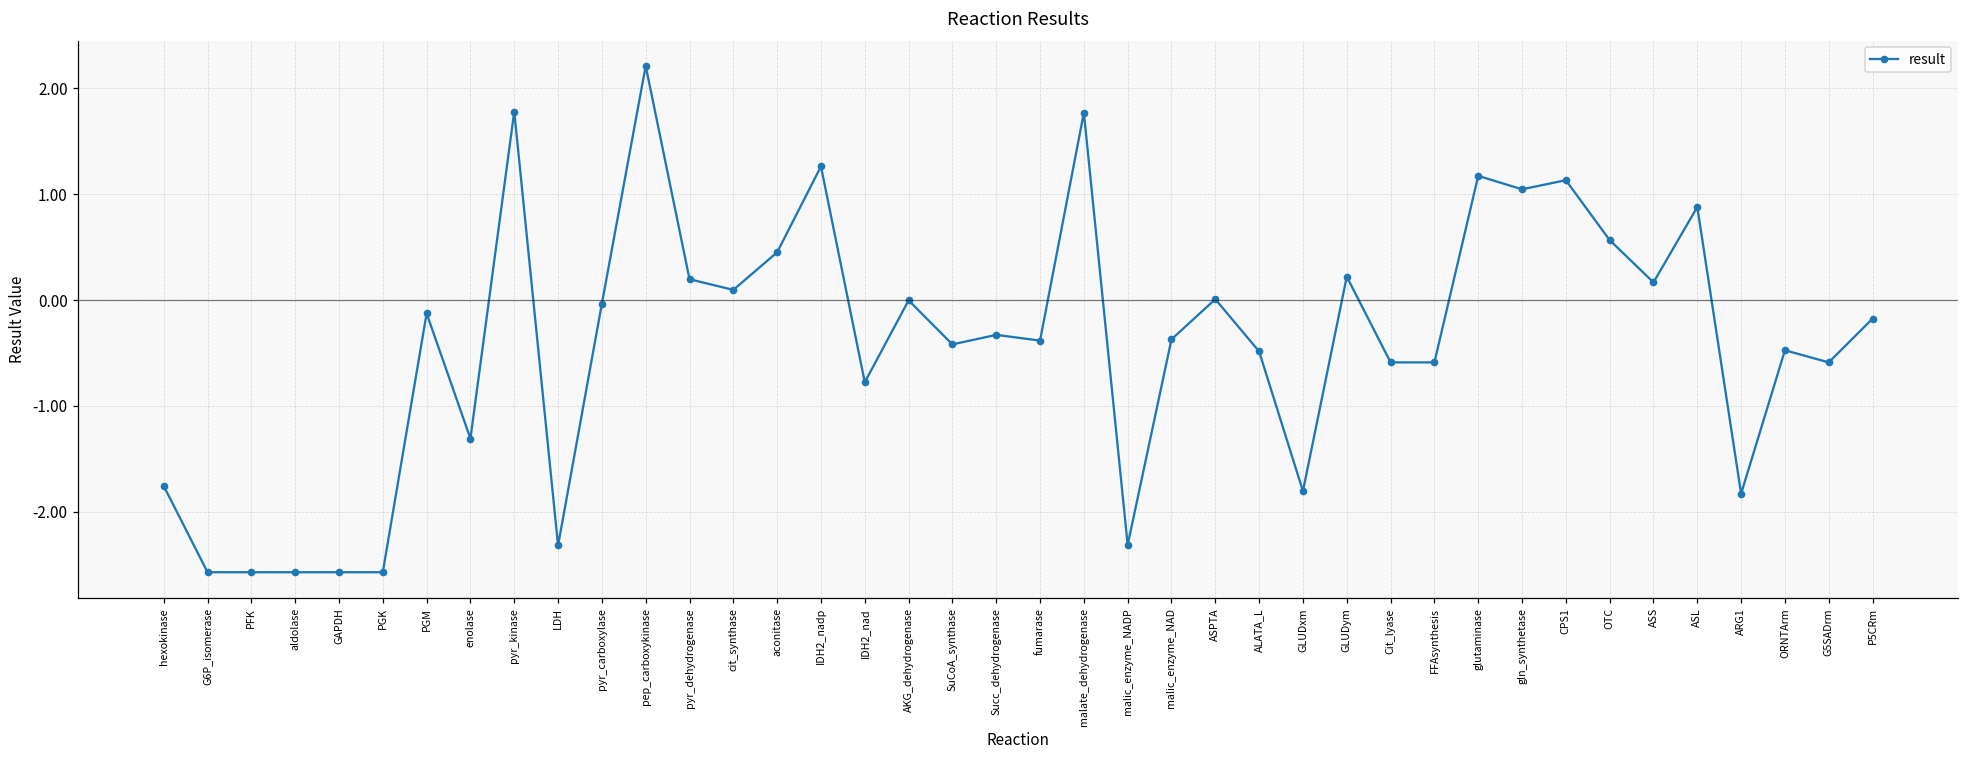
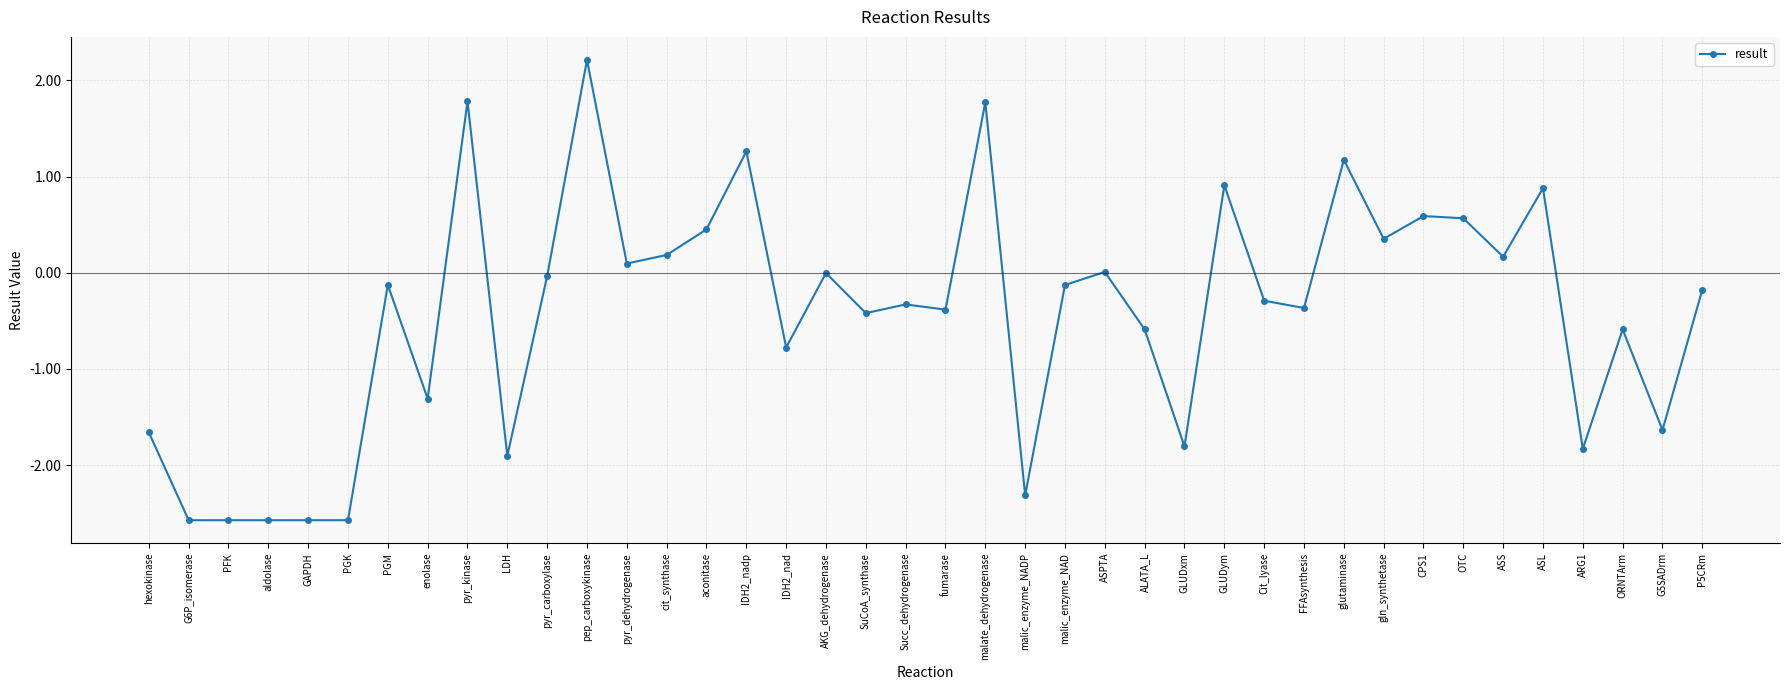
hexokinase: -1.8 -> -1.7
LDH: -2.3 -> -1.9
pyr_dehydrogenase: 0.2 -> 0.1
cit_synthase: 0.1 -> 0.2
malic_enzyme_NAD: -0.4 -> -0.1
ALATA_L: -0.5 -> -0.6
GLUDym: 0.2 -> 0.9
Cit_lyase: -0.6 -> -0.3
FFAsynthesis: -0.6 -> -0.4
gln_synthetase: 1.0 -> 0.4
CPS1: 1.1 -> 0.6
ORNTArm: -0.5 -> -0.6
G5SADrm: -0.6 -> -1.6
